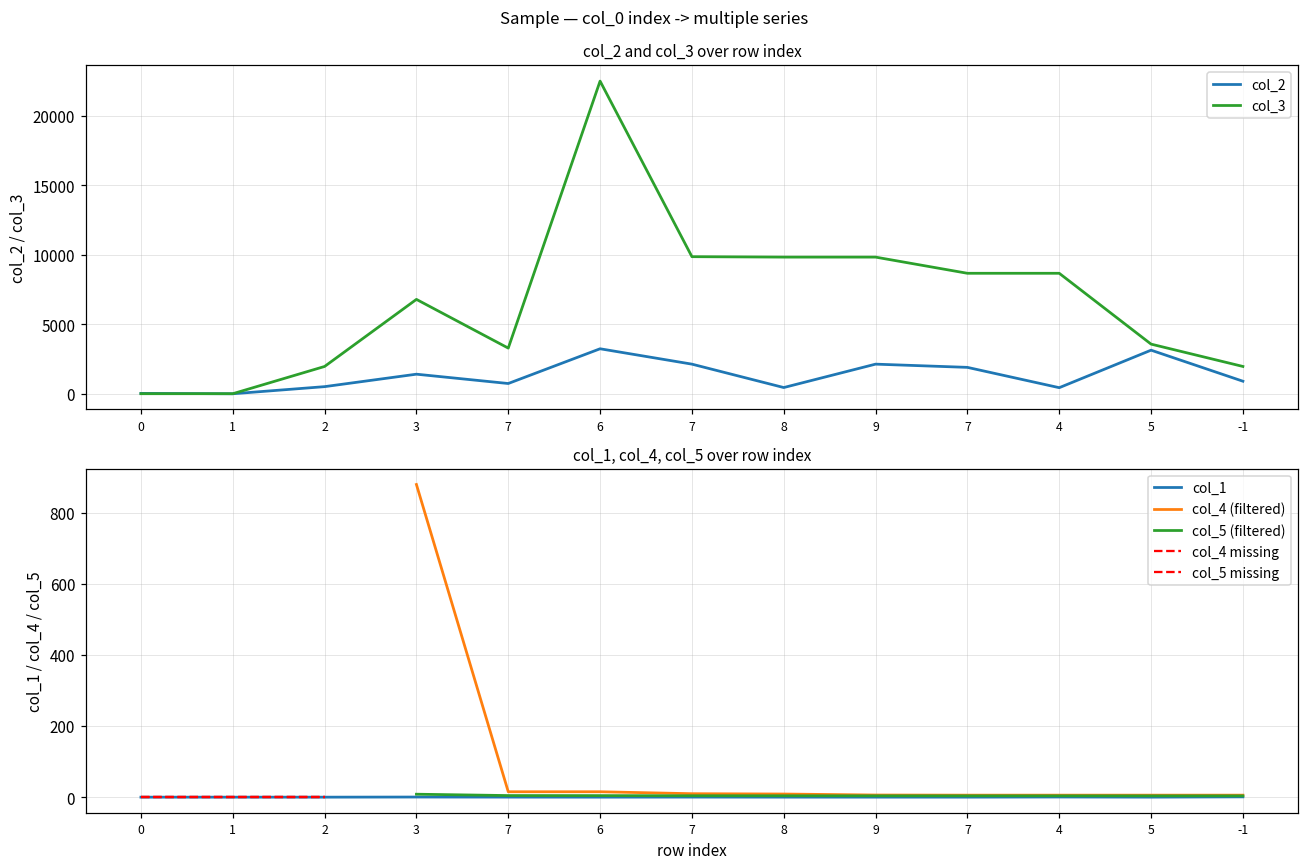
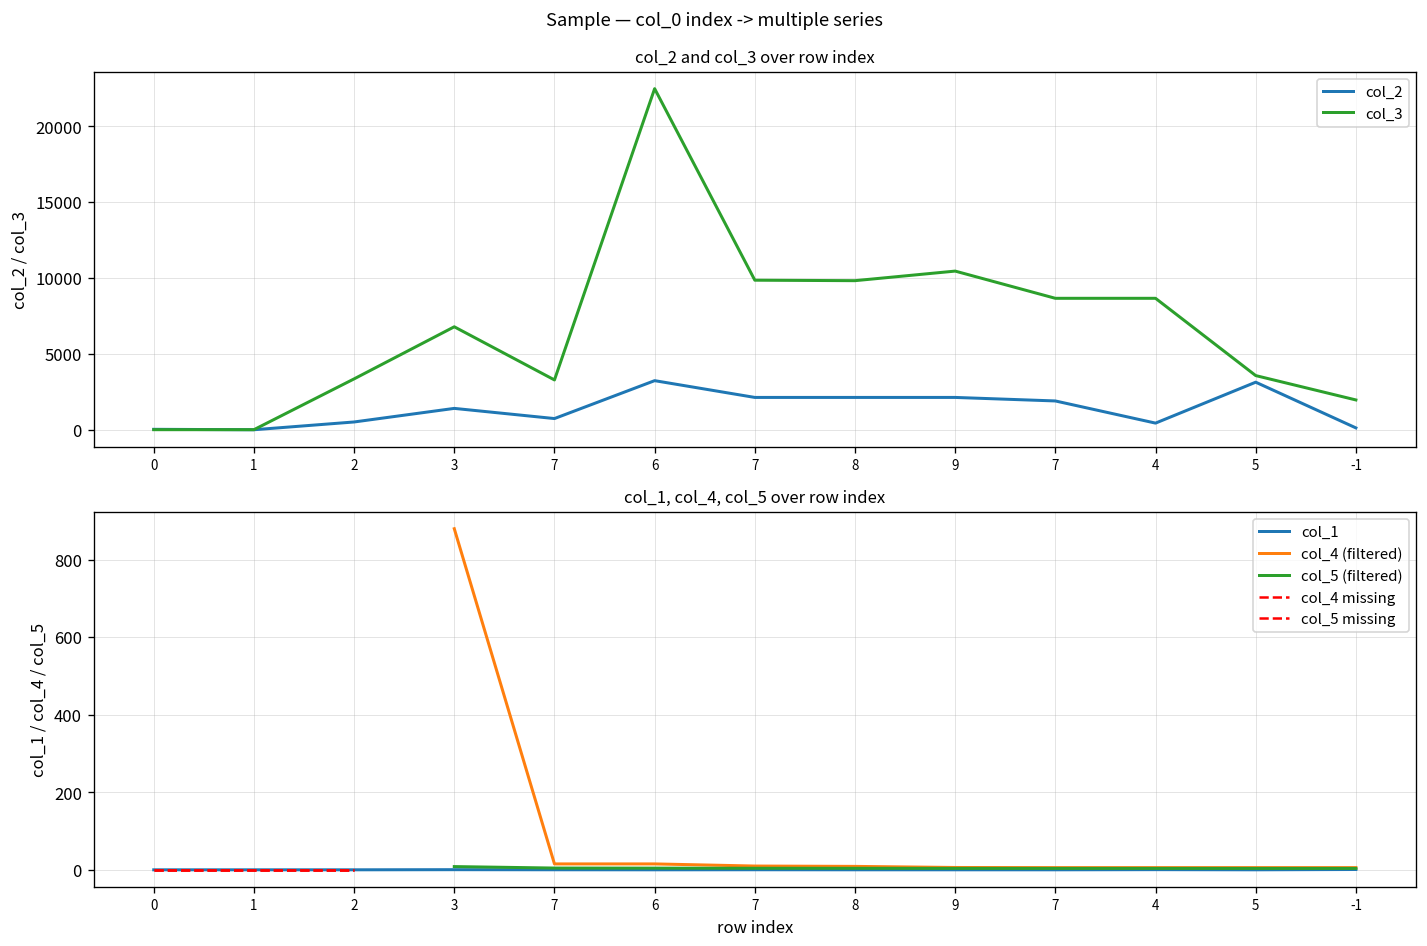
col_2 and col_3 over row index, col_3, 2: 2000 -> 3400
col_2 and col_3 over row index, col_2, 8: 500 -> 2100
col_2 and col_3 over row index, col_3, 9: 9800 -> 10500
col_2 and col_3 over row index, col_2, -1: 900 -> 100
